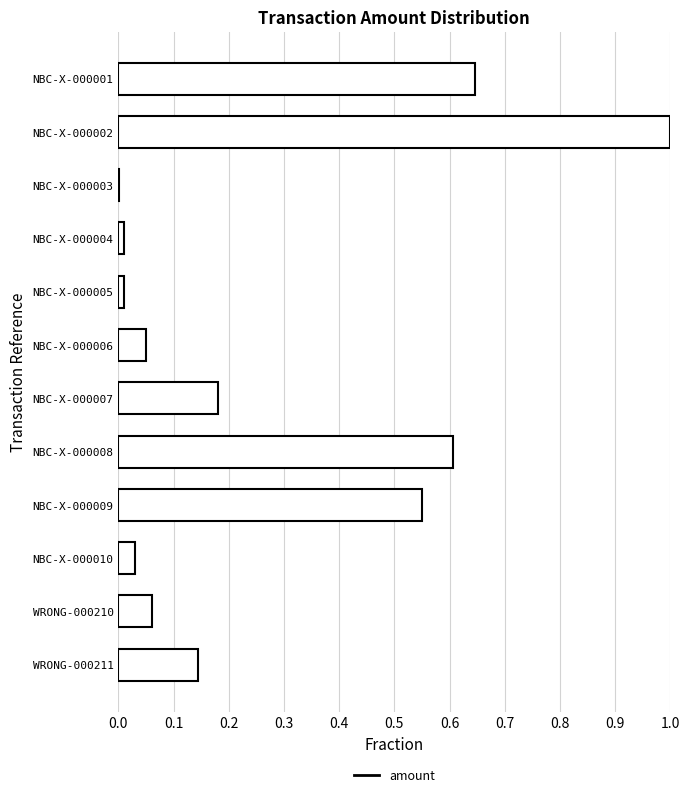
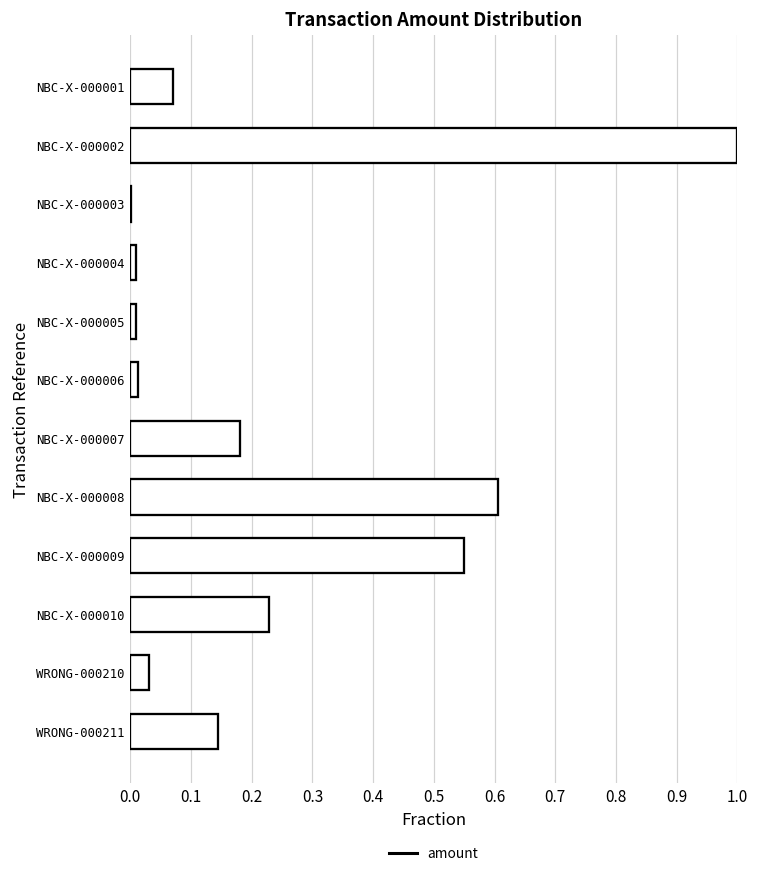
NBC-X-000001: 0.65 -> 0.07
NBC-X-000006: 0.05 -> 0.01
NBC-X-000010: 0.03 -> 0.23
WRONG-000210: 0.06 -> 0.03
